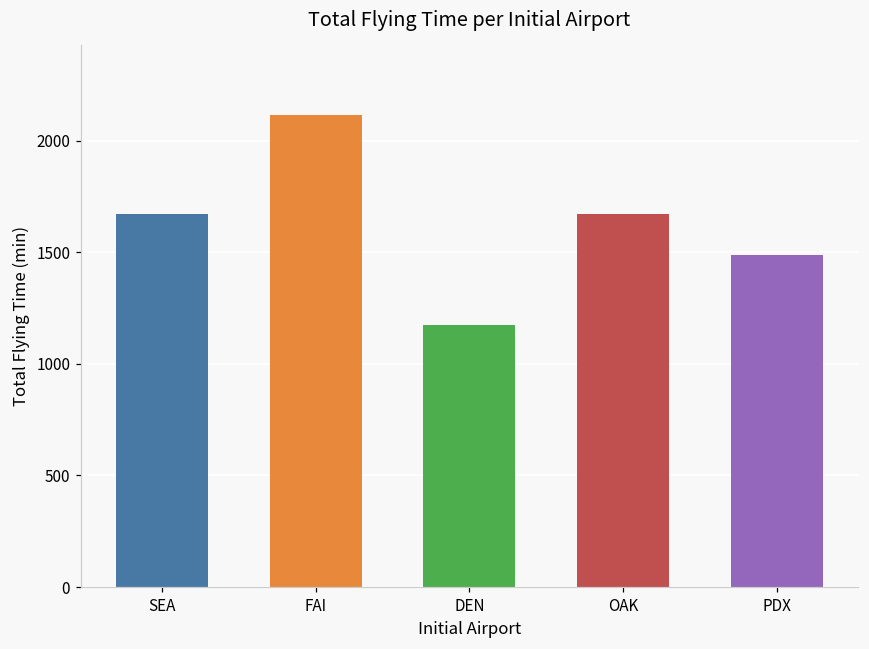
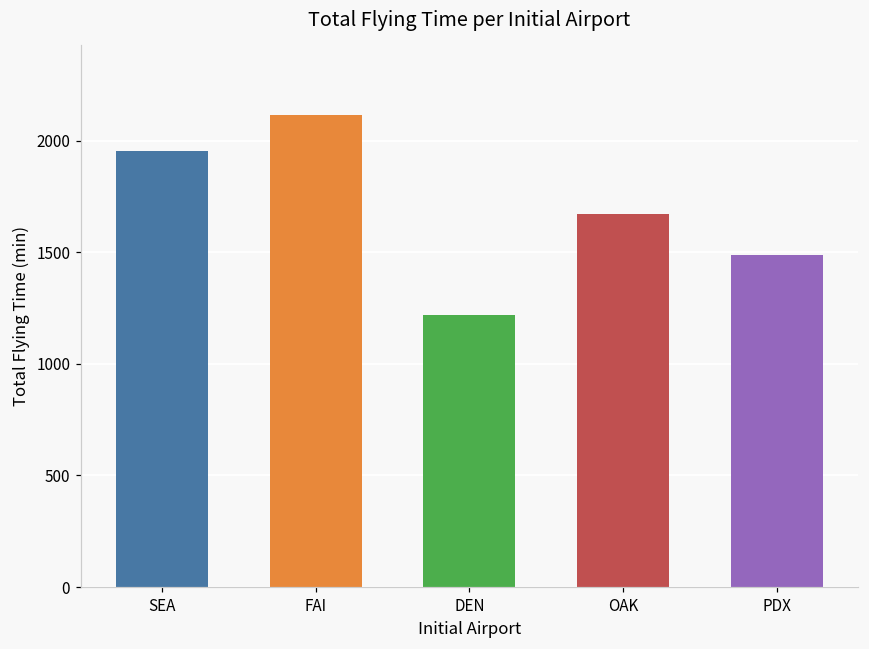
SEA: 1670 -> 1960
DEN: 1170 -> 1220
